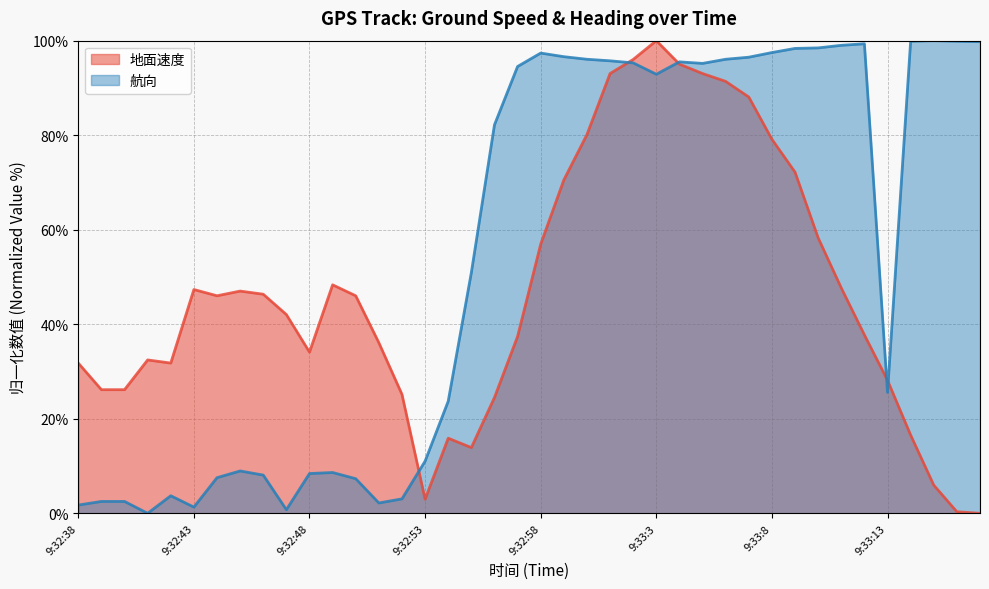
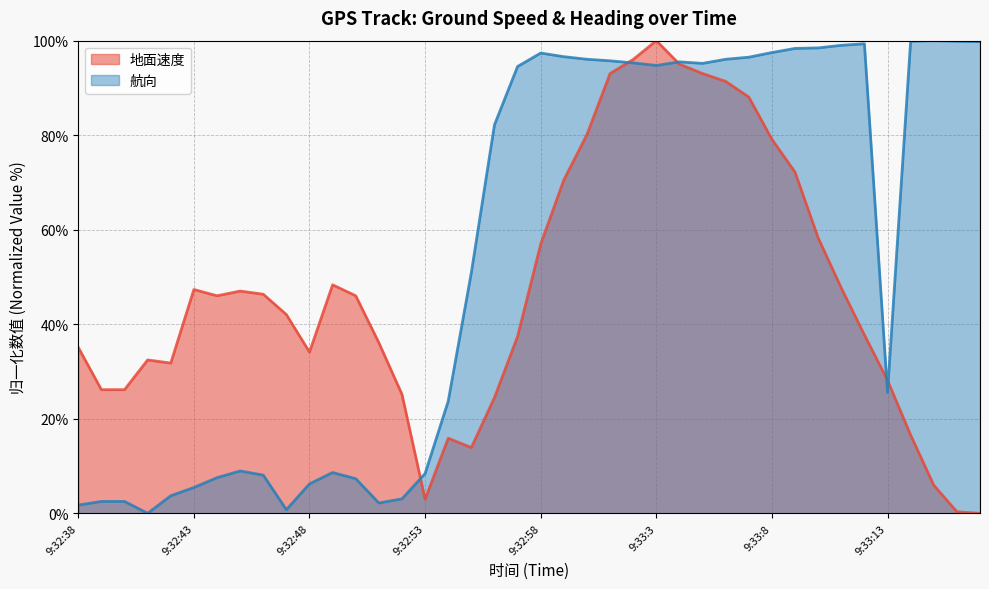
地面速度, 9:32:38: 32% -> 35%
航向, 9:32:43: 1% -> 5%
航向, 9:32:48: 8% -> 6%
航向, 9:32:53: 11% -> 8%
航向, 9:33:3: 93% -> 95%
